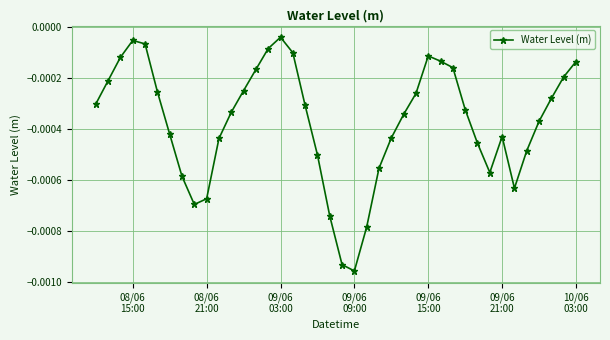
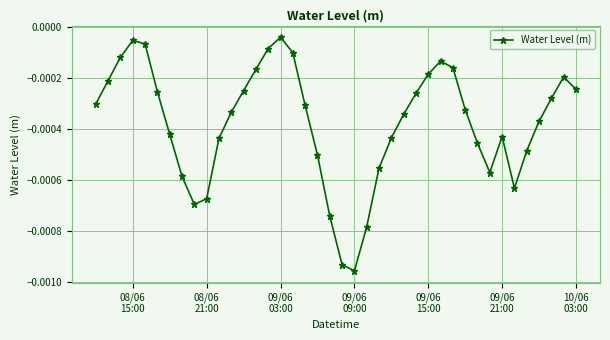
09/06 15:00: -0.00011 -> -0.00019
10/06 03:00: -0.00014 -> -0.00024
